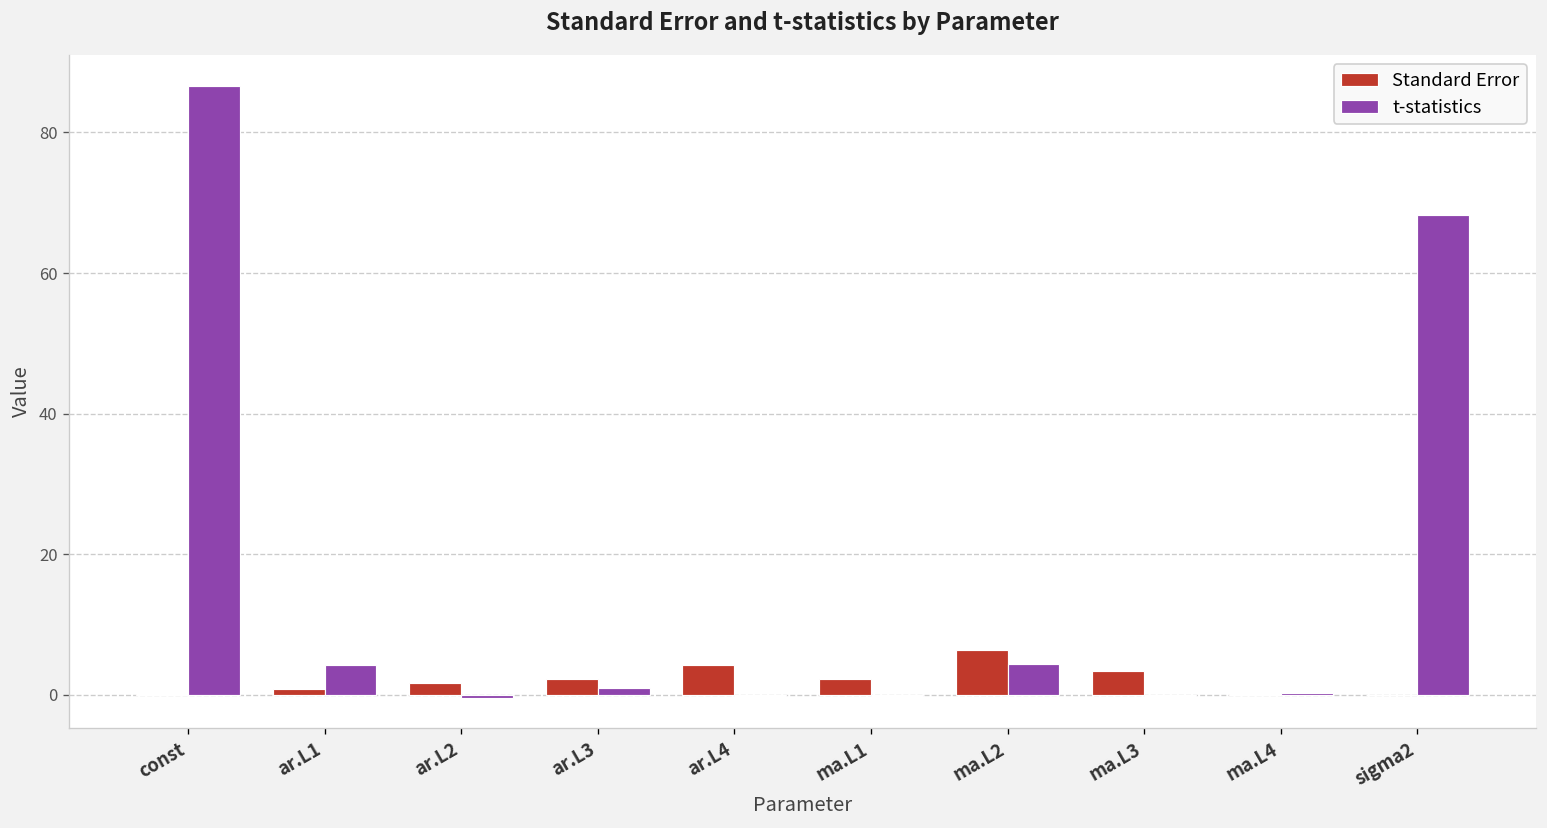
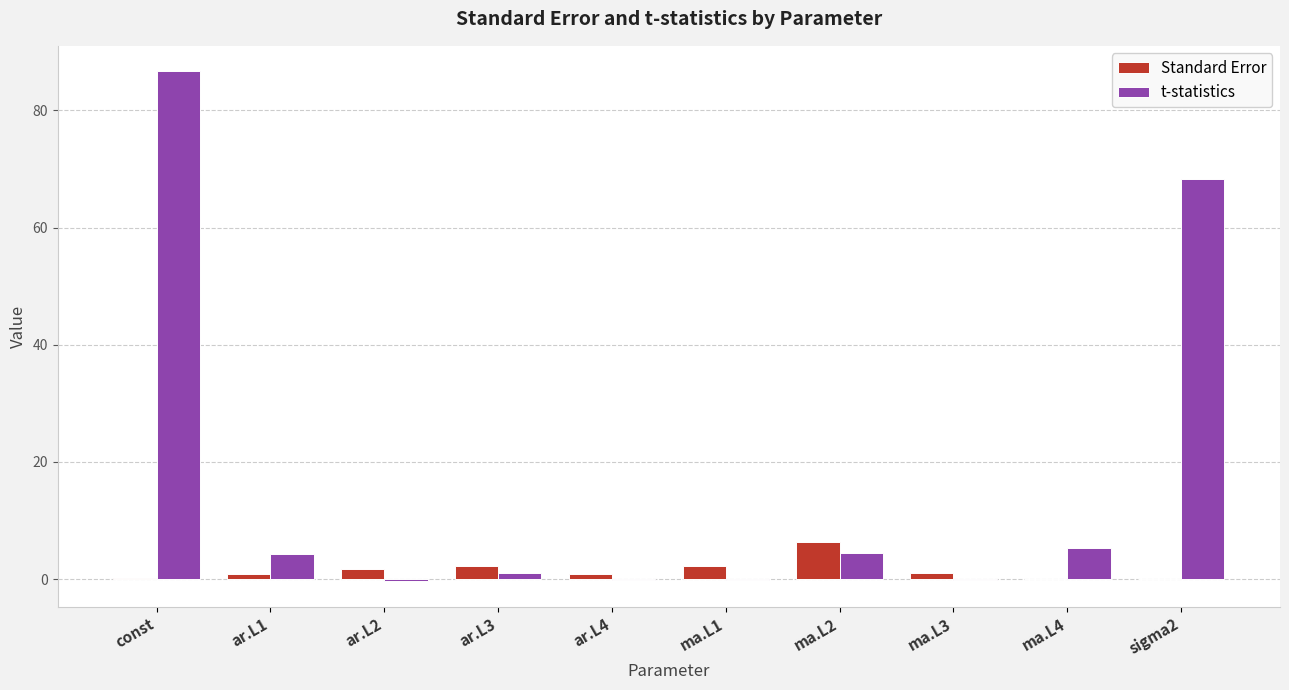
Standard Error, ar.L4: 4 -> 1
Standard Error, ma.L3: 3 -> 1
t-statistics, ma.L4: 0 -> 5
